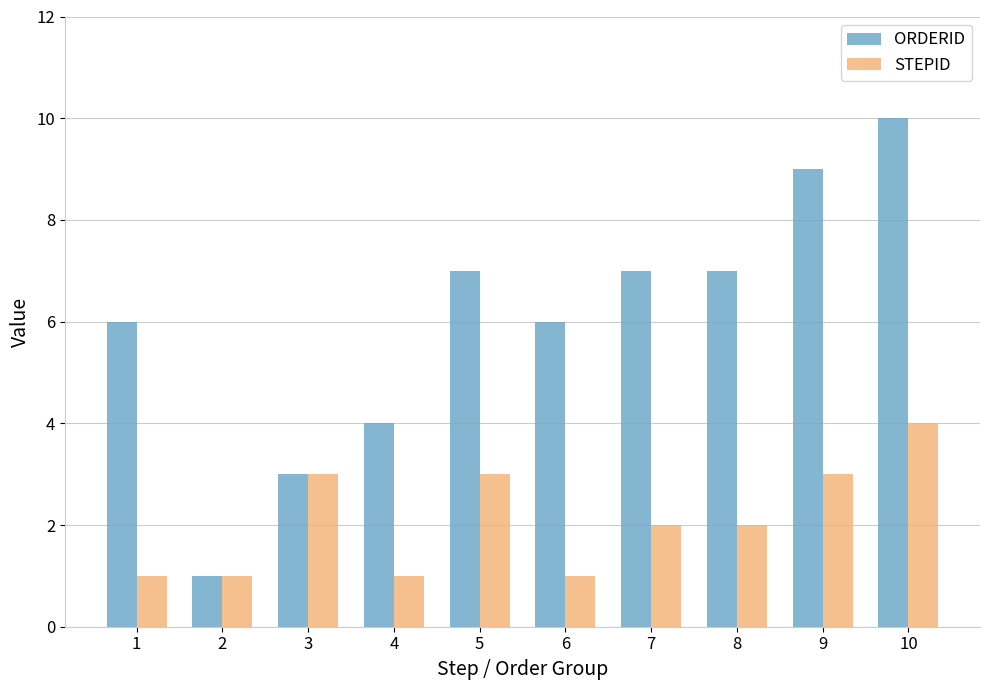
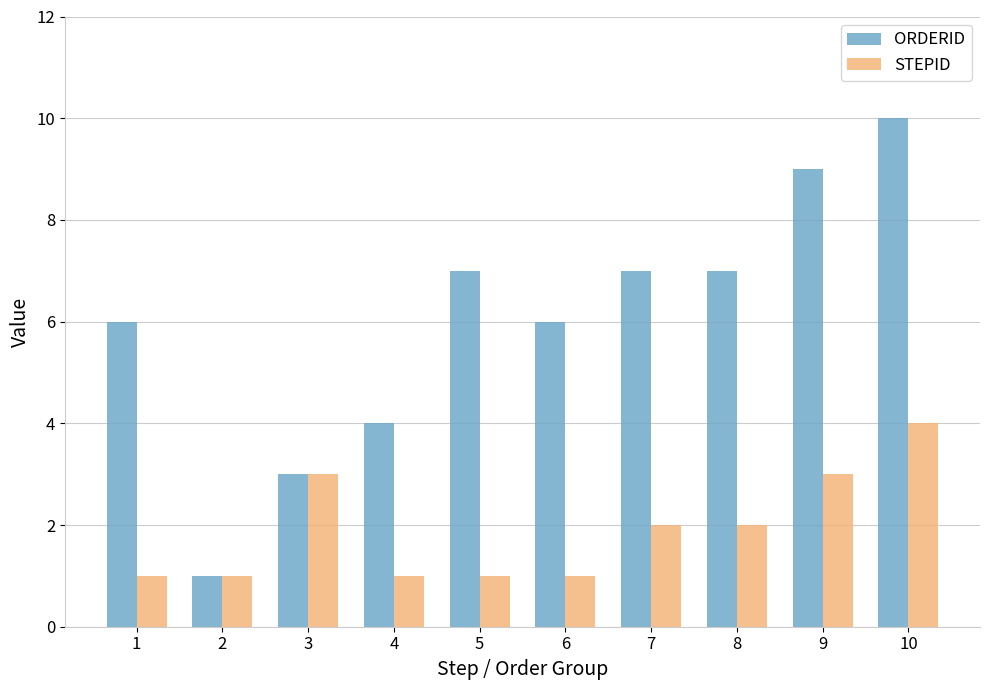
STEPID, 5: 3 -> 1
